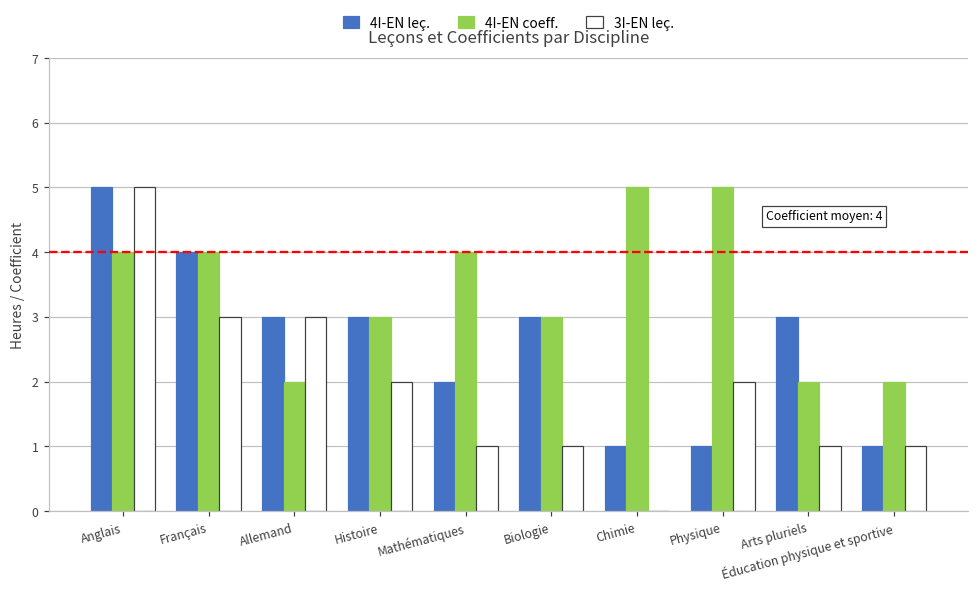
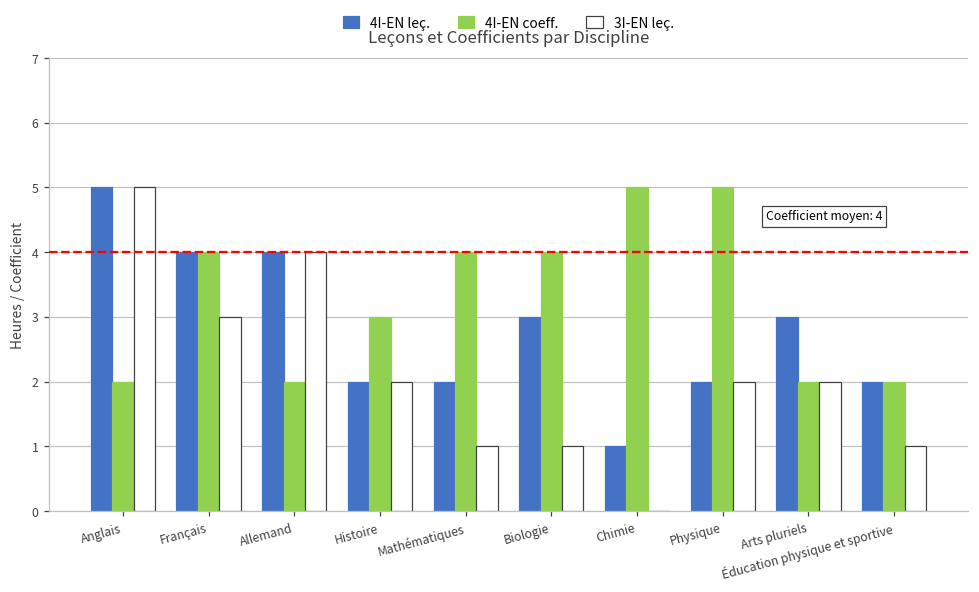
4I-EN coeff., Anglais: 4 -> 2
4I-EN leç., Allemand: 3 -> 4
3I-EN leç., Allemand: 3 -> 4
4I-EN leç., Histoire: 3 -> 2
4I-EN coeff., Biologie: 3 -> 4
4I-EN leç., Physique: 1 -> 2
3I-EN leç., Arts pluriels: 1 -> 2
4I-EN leç., Éducation physique et sportive: 1 -> 2
